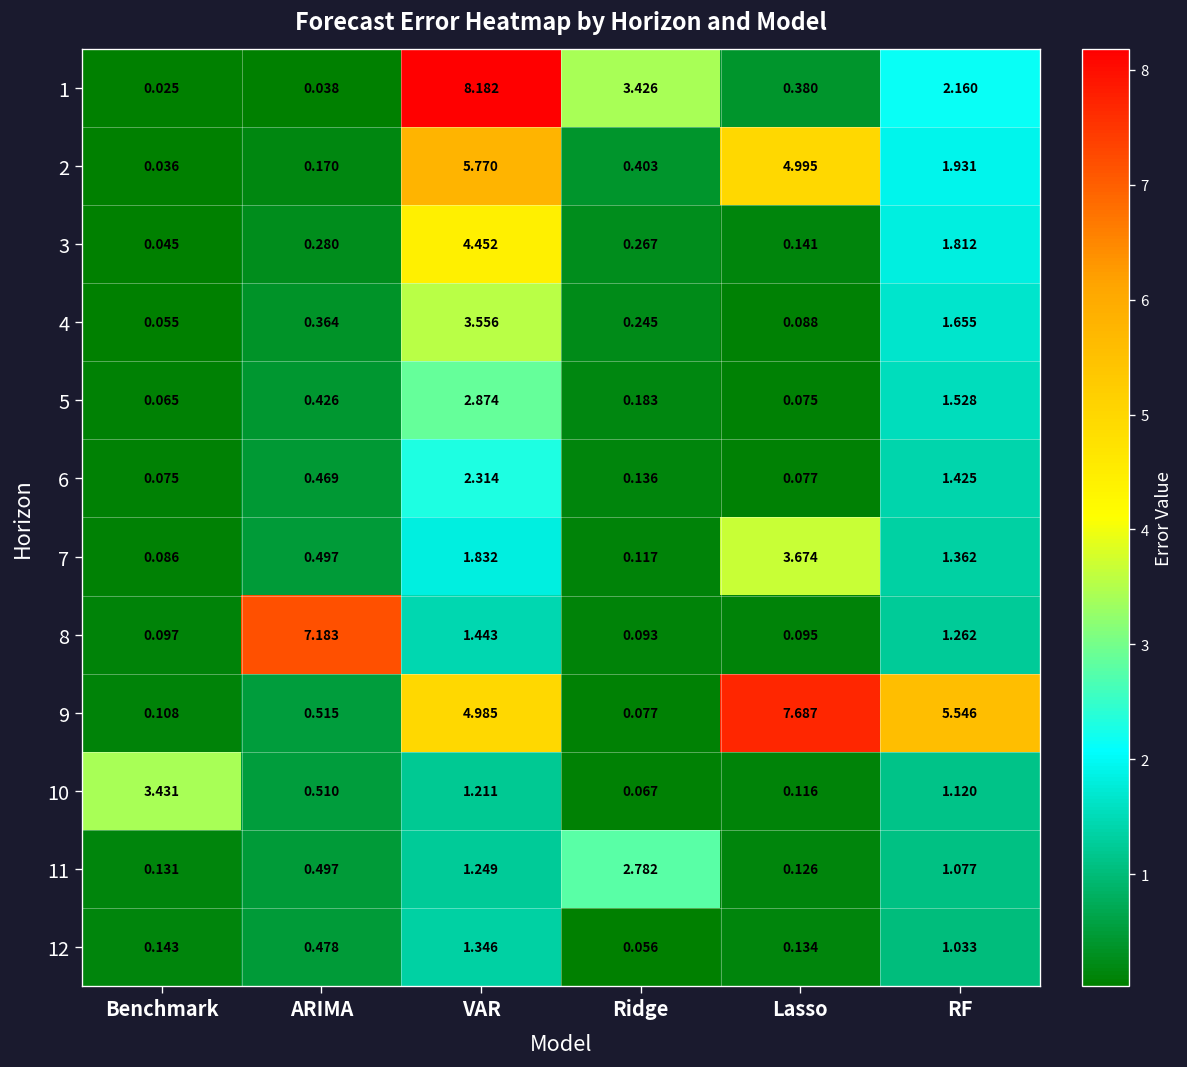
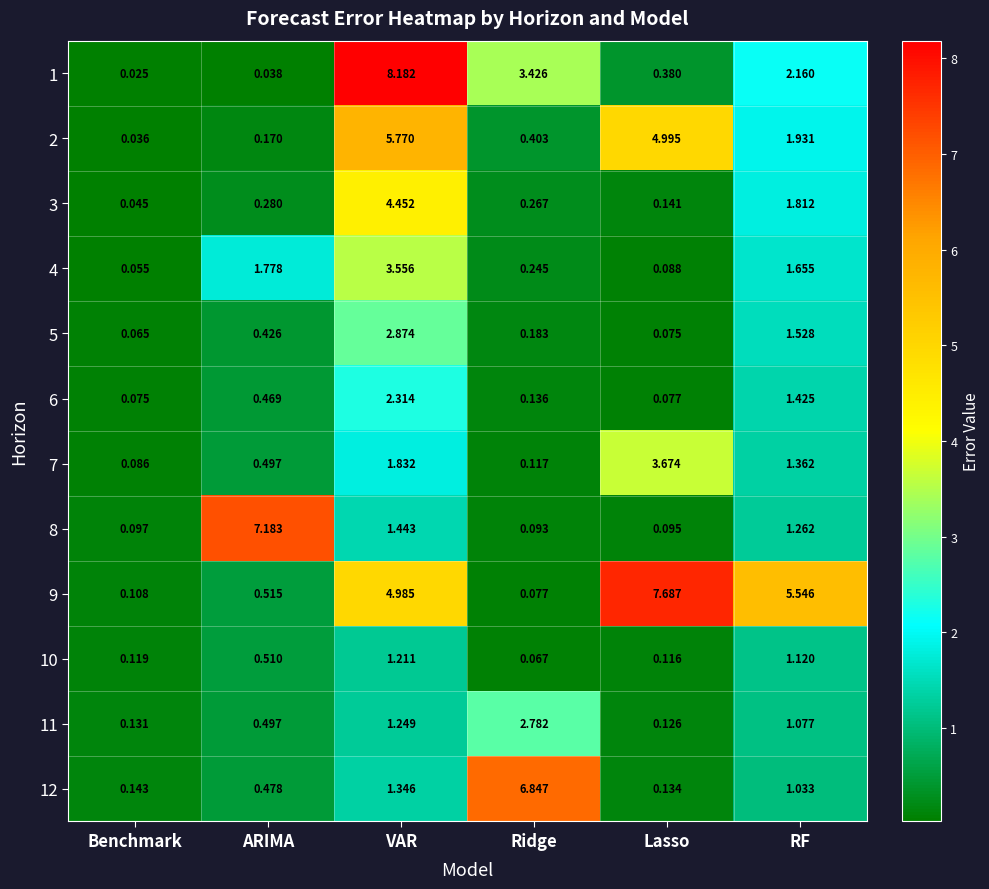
4, ARIMA: 0.364 -> 1.778
10, Benchmark: 3.431 -> 0.119
12, Ridge: 0.056 -> 6.847
